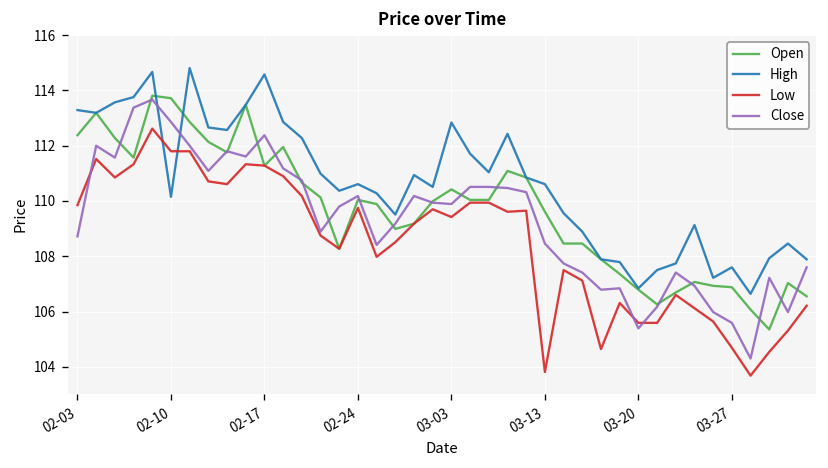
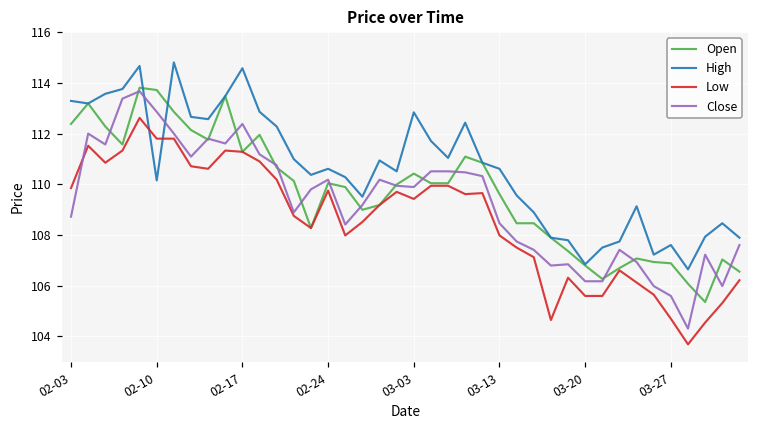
Low, 03-13: 103.8 -> 108.0
Close, 03-20: 105.4 -> 106.2
